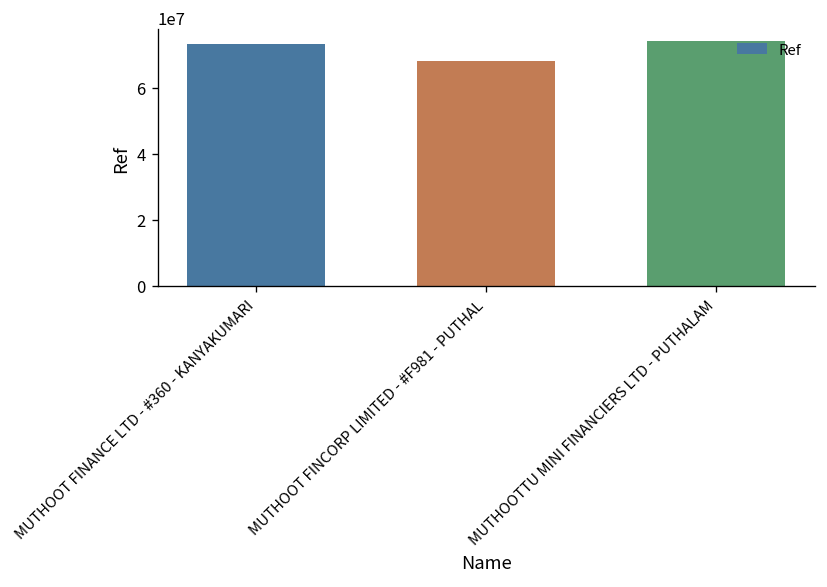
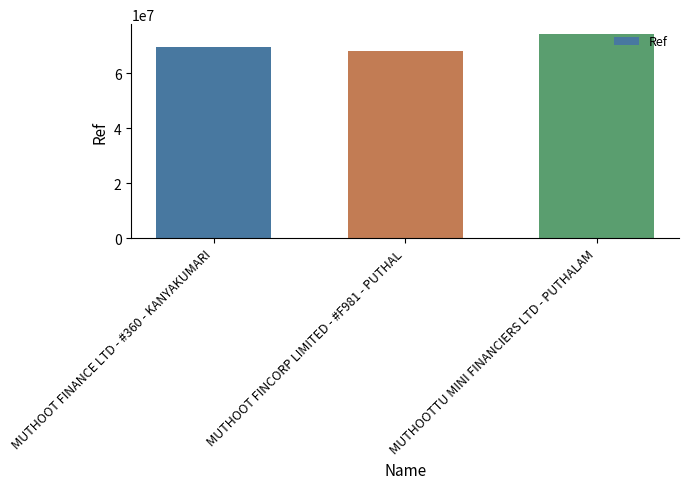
MUTHOOT FINANCE LTD - #360 - KANYAKUMARI: 73000000 -> 69000000
